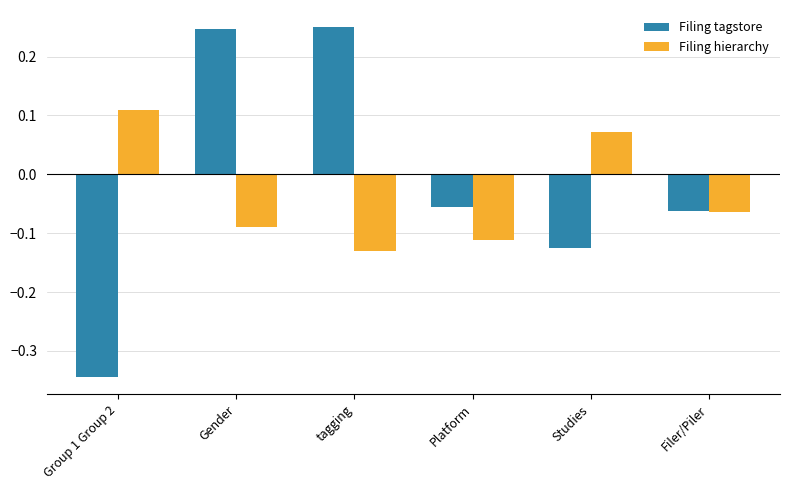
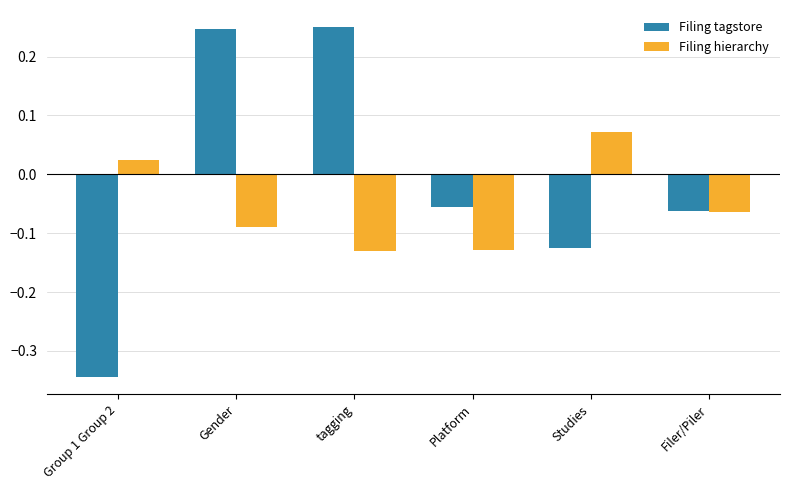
Filing hierarchy, Group 1 Group 2: 0.11 -> 0.02
Filing hierarchy, Platform: -0.11 -> -0.13
